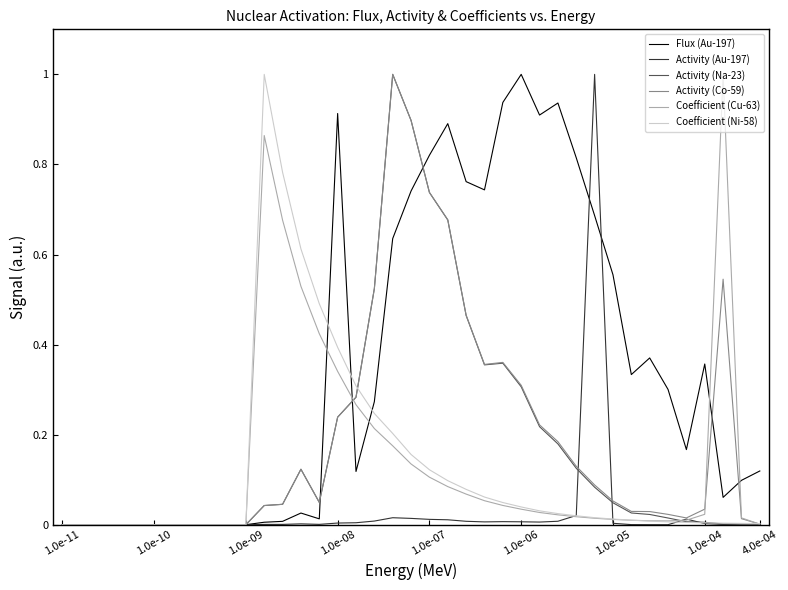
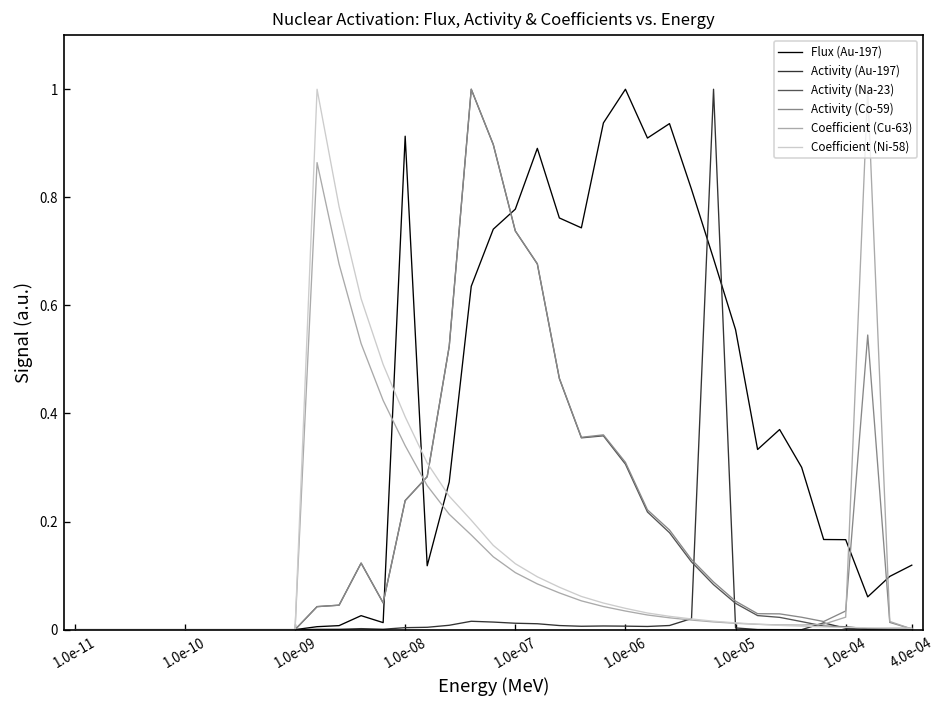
Flux (Au-197), 1.0e-07: 0.82 -> 0.78
Flux (Au-197), 1.0e-04: 0.36 -> 0.17
